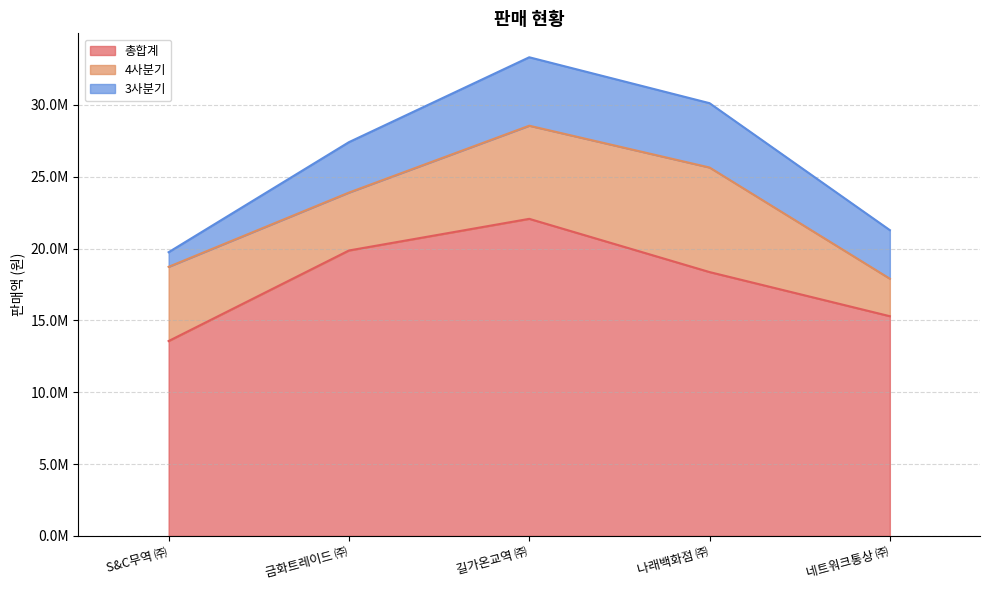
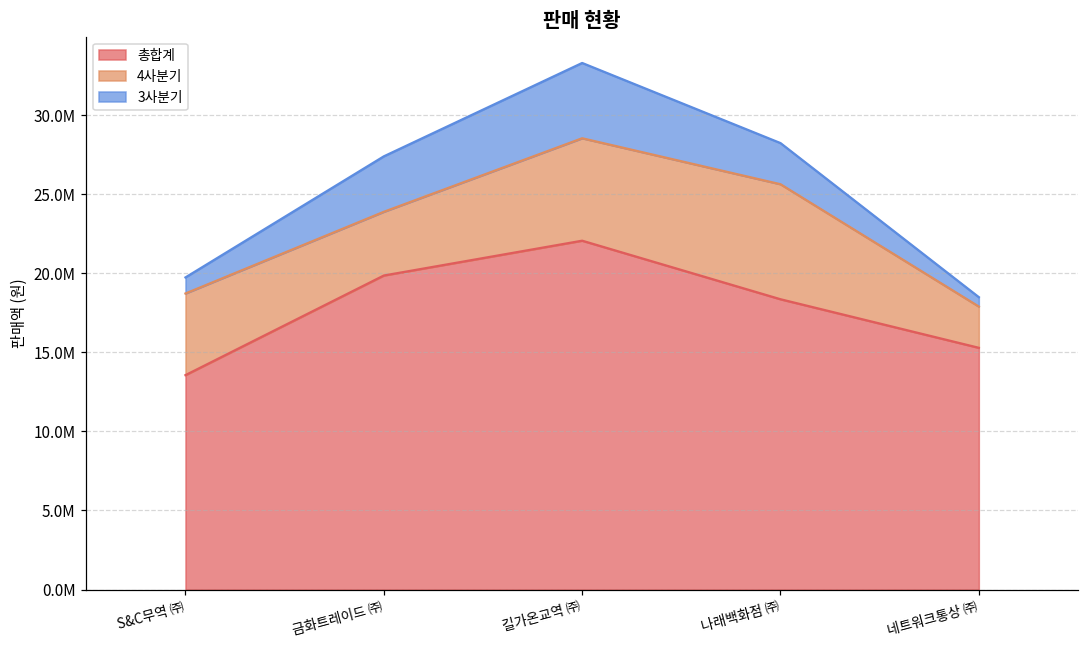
3사분기, 나래백화점 ㈜: 4500000 -> 2600000
3사분기, 네트워크통상 ㈜: 3400000 -> 600000
